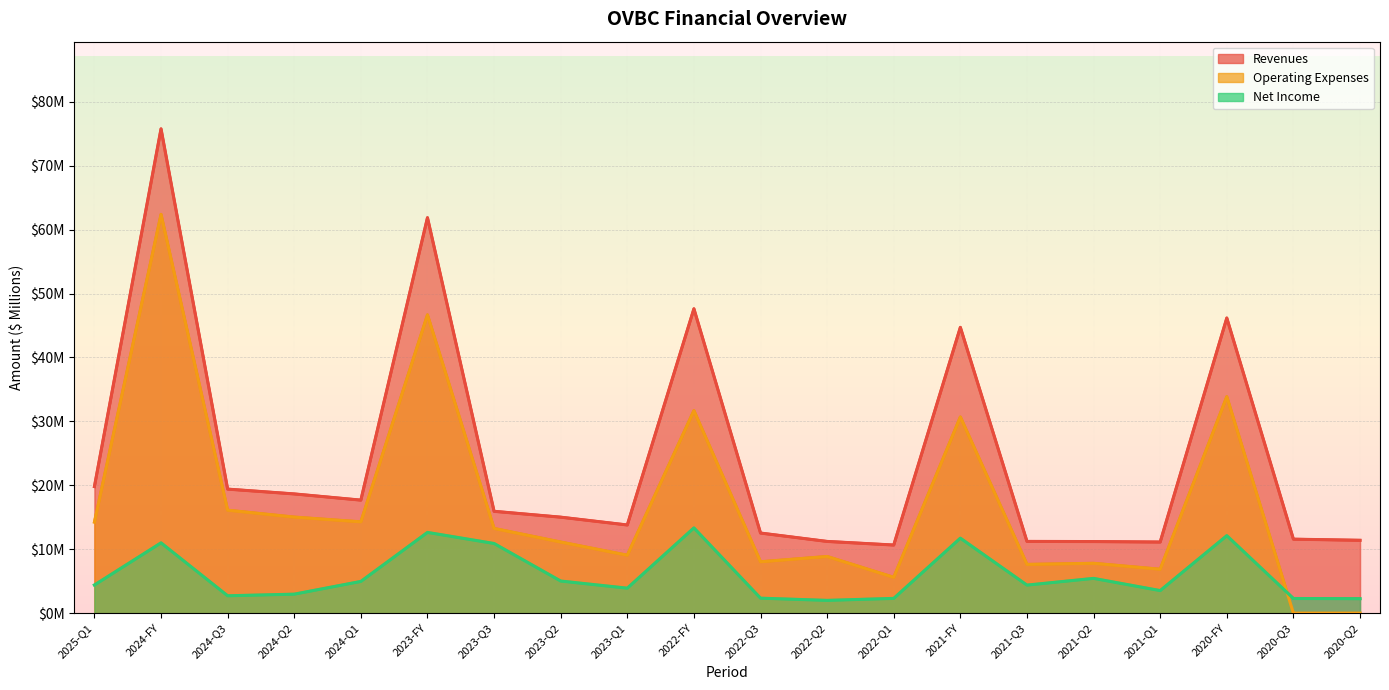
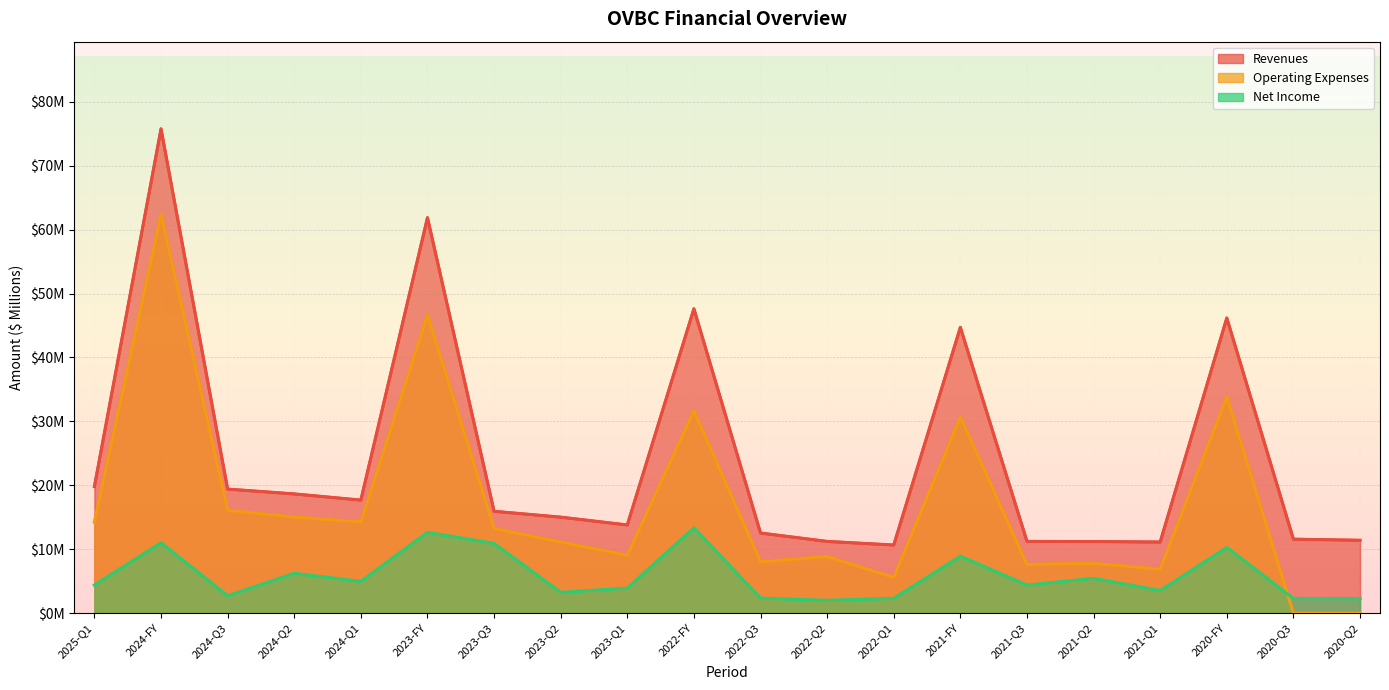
Net Income, 2024-Q2: $3000000 -> $6000000
Net Income, 2023-Q2: $5000000 -> $3000000
Net Income, 2021-FY: $12000000 -> $9000000
Net Income, 2020-FY: $12000000 -> $10000000
